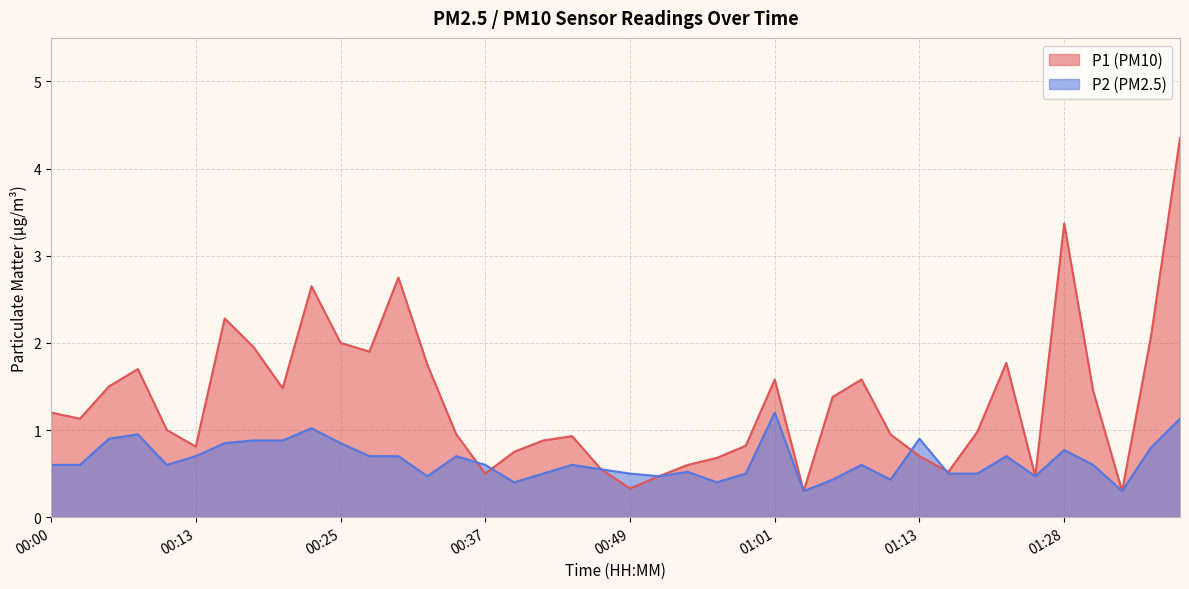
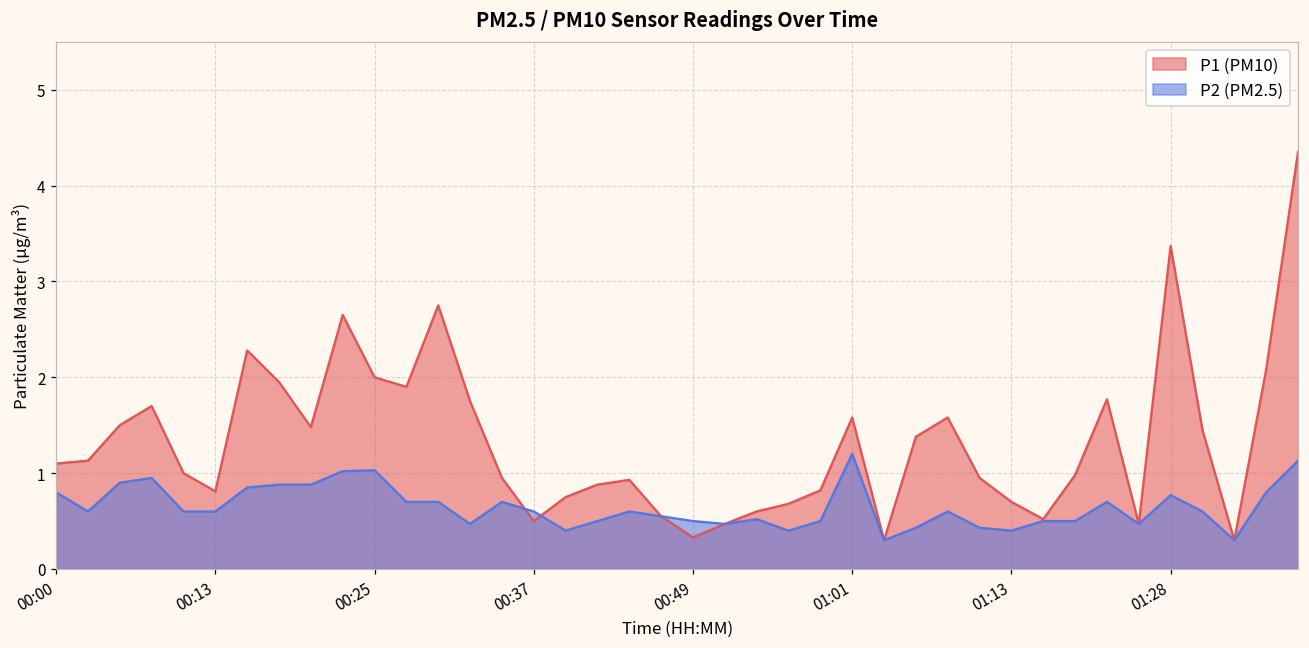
P1 (PM10), 00:00: 1.2 -> 1.1
P2 (PM2.5), 00:00: 0.6 -> 0.8
P2 (PM2.5), 00:13: 0.7 -> 0.6
P2 (PM2.5), 00:25: 0.9 -> 1.0
P2 (PM2.5), 01:13: 0.9 -> 0.4
